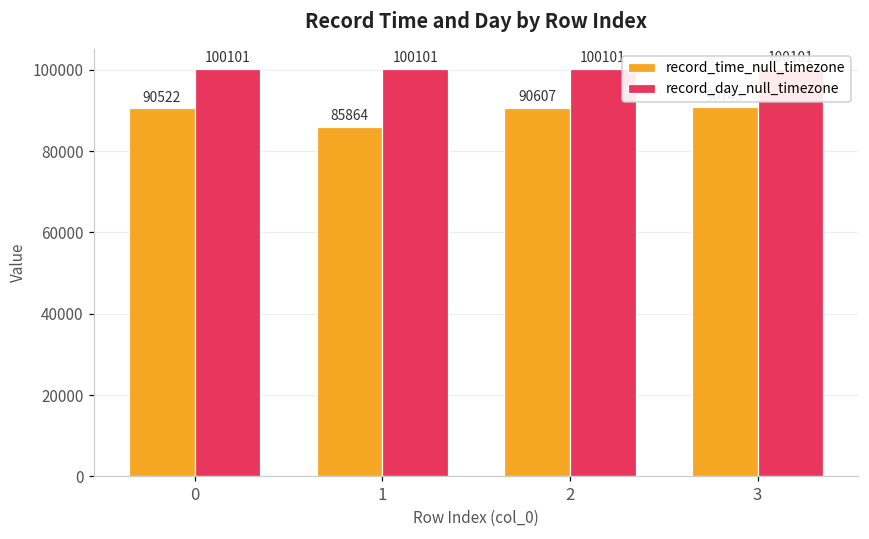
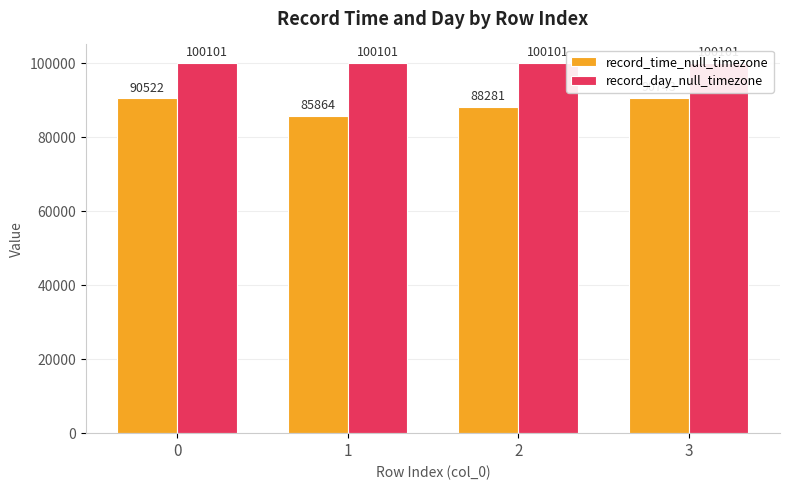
record_time_null_timezone, 2: 90607 -> 88281
